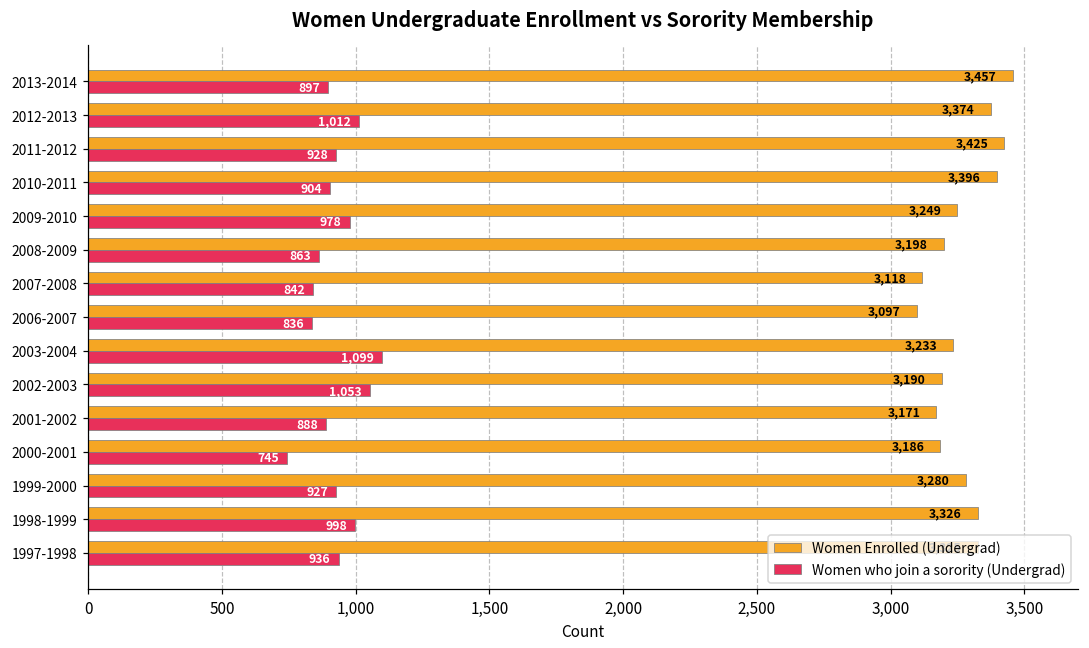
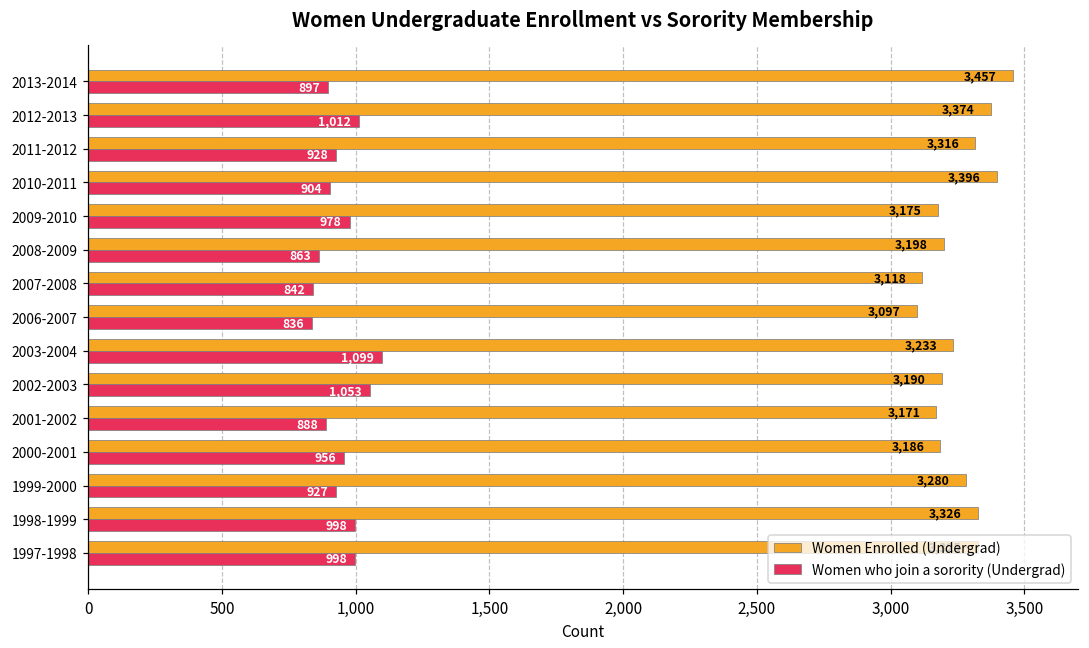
Women Enrolled (Undergrad), 2011-2012: 3,425 -> 3,316
Women Enrolled (Undergrad), 2009-2010: 3,249 -> 3,175
Women who join a sorority (Undergrad), 2000-2001: 745 -> 956
Women who join a sorority (Undergrad), 1997-1998: 936 -> 998
